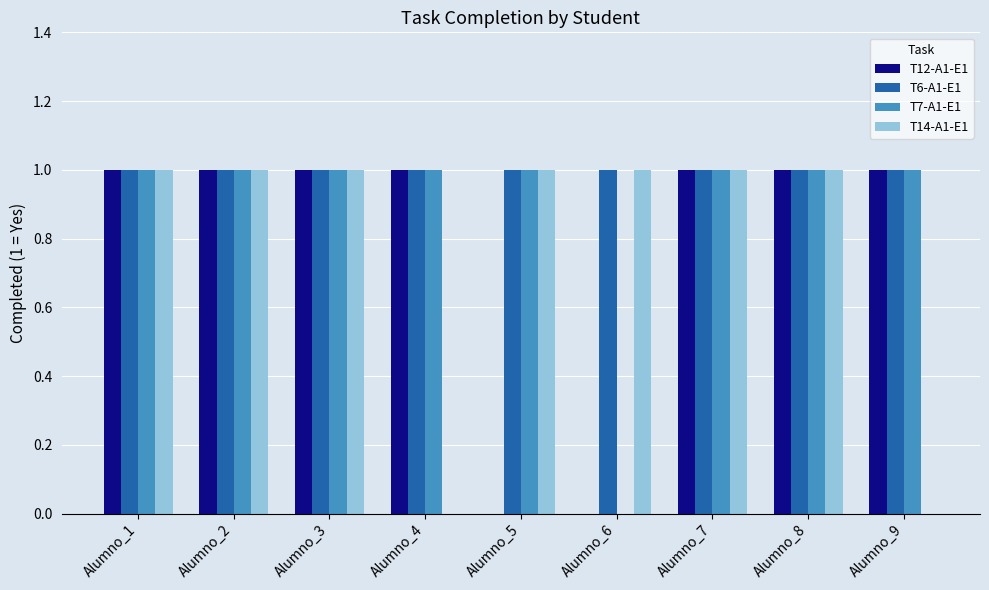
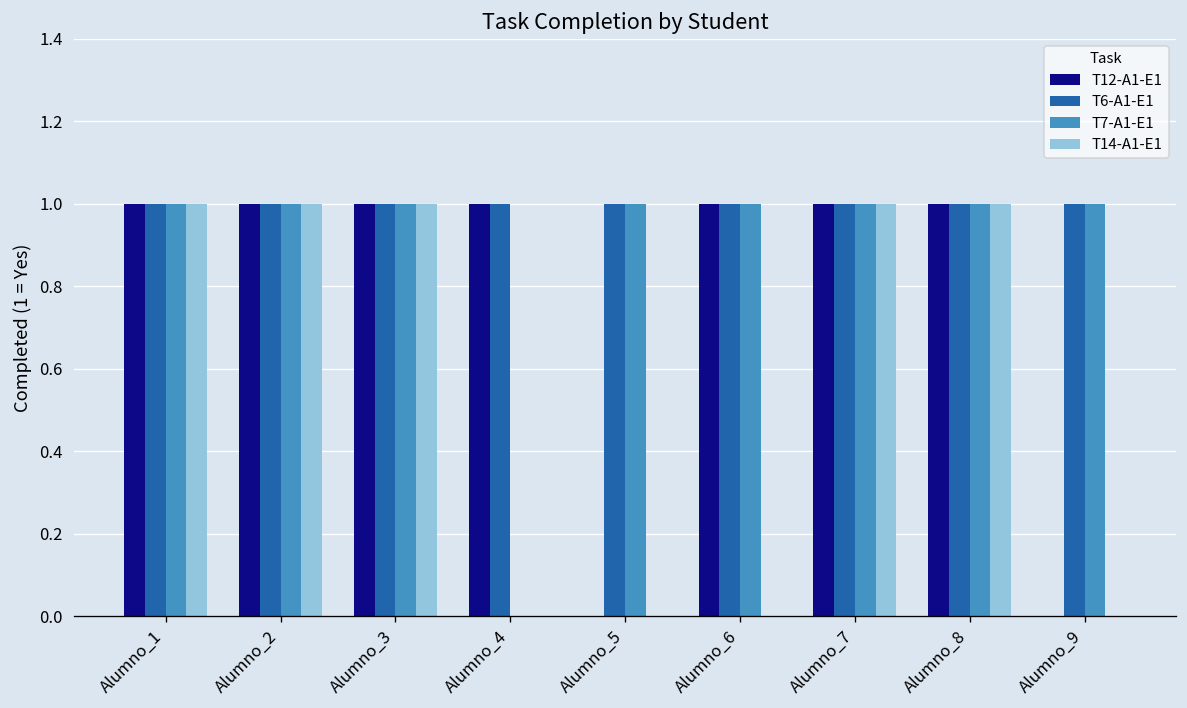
T7-A1-E1, Alumno_4: 1 -> 0
T14-A1-E1, Alumno_5: 1 -> 0
T12-A1-E1, Alumno_6: 0 -> 1
T7-A1-E1, Alumno_6: 0 -> 1
T14-A1-E1, Alumno_6: 1 -> 0
T12-A1-E1, Alumno_9: 1 -> 0
